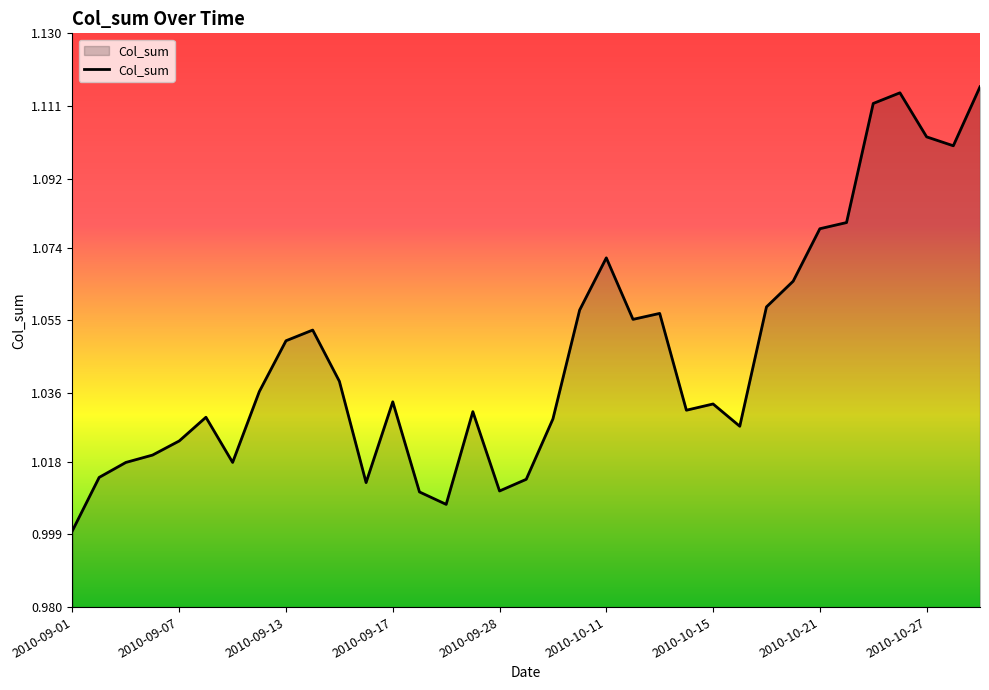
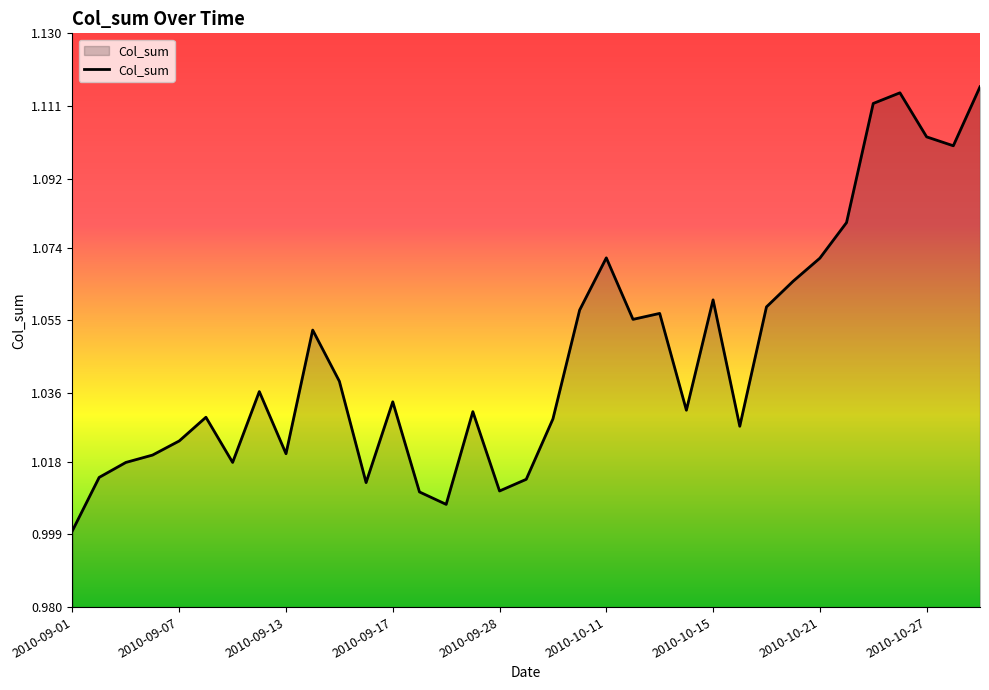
2010-09-13: 1.050 -> 1.020
2010-10-15: 1.033 -> 1.060
2010-10-21: 1.079 -> 1.071
